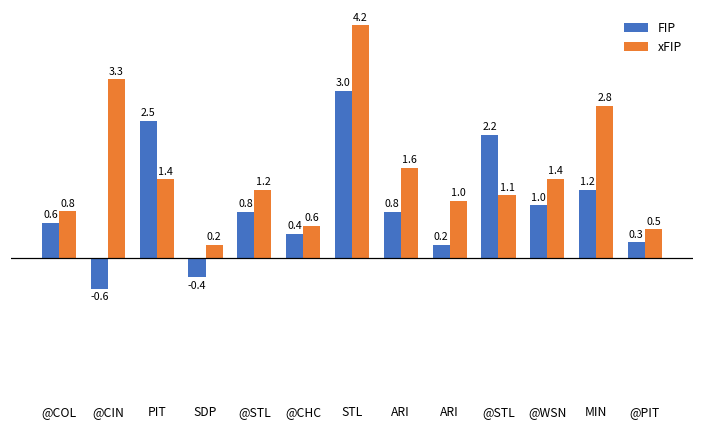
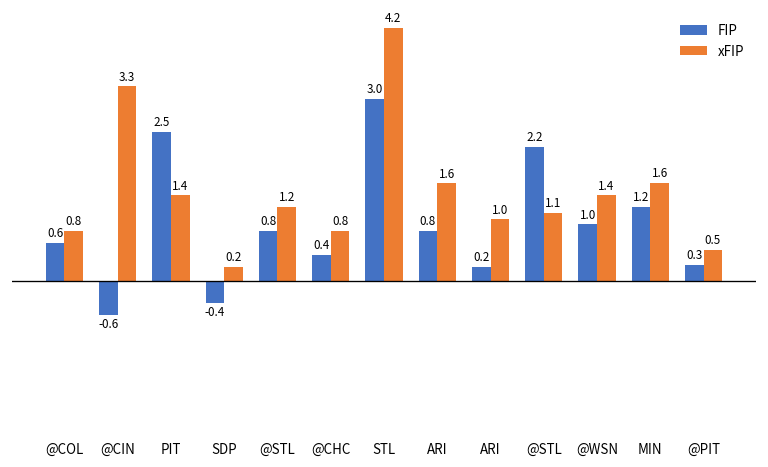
xFIP, @CHC: 0.6 -> 0.8
xFIP, MIN: 2.8 -> 1.6
